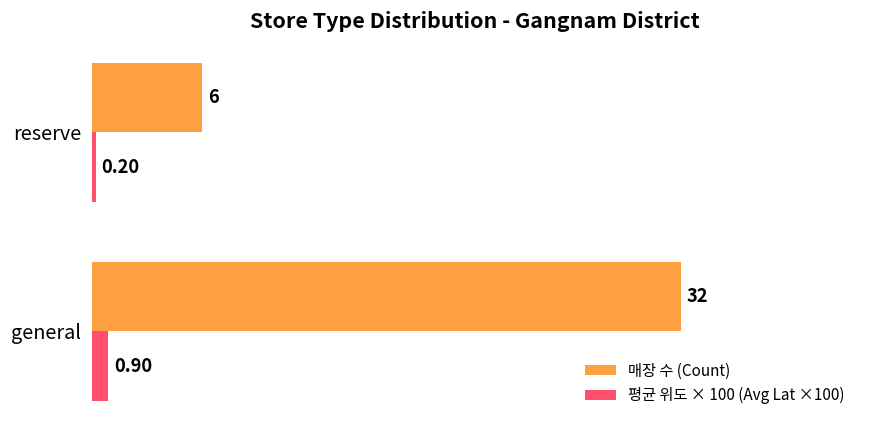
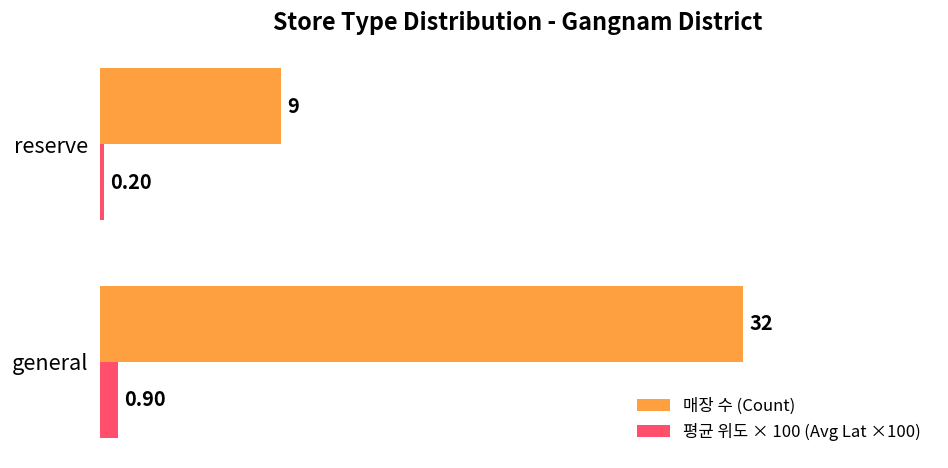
매장 수 (Count), reserve: 6 -> 9
